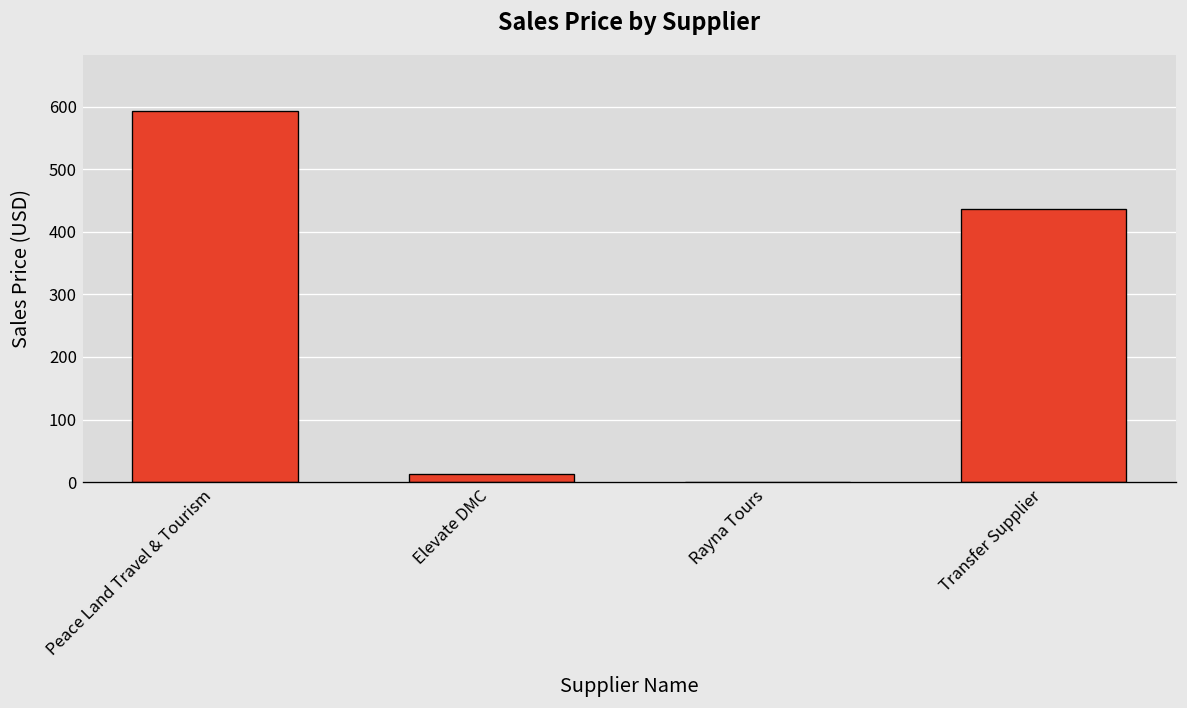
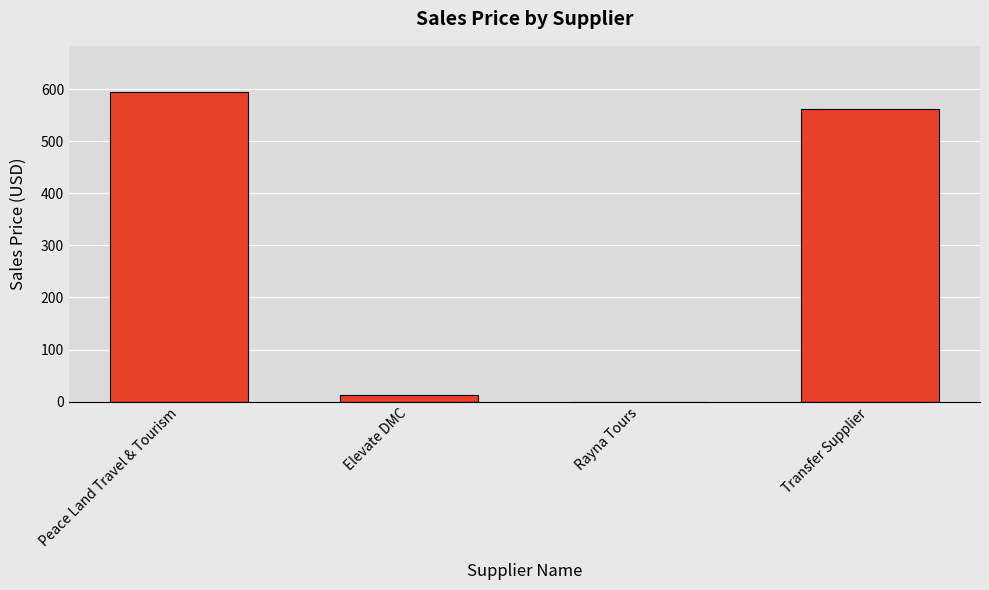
Transfer Supplier: 440 -> 560
